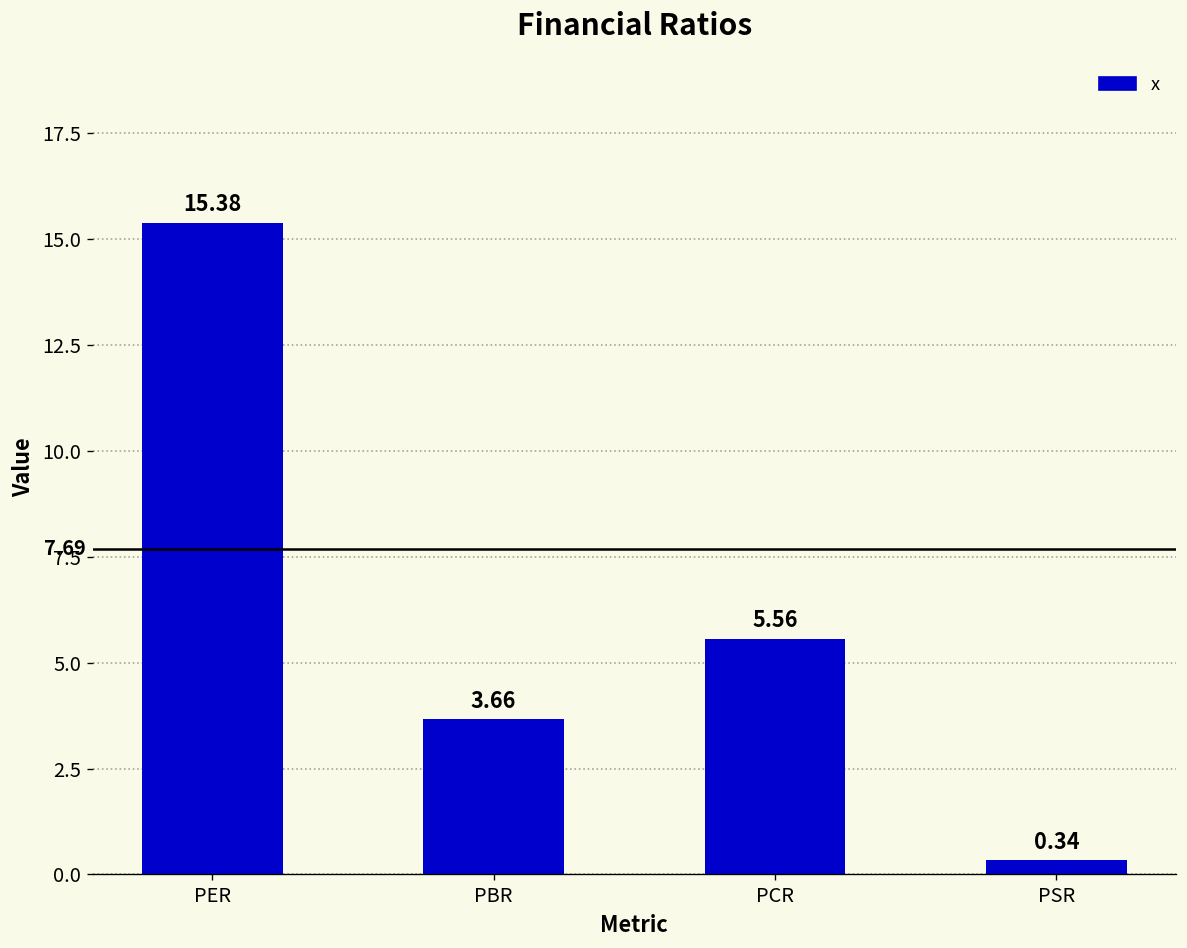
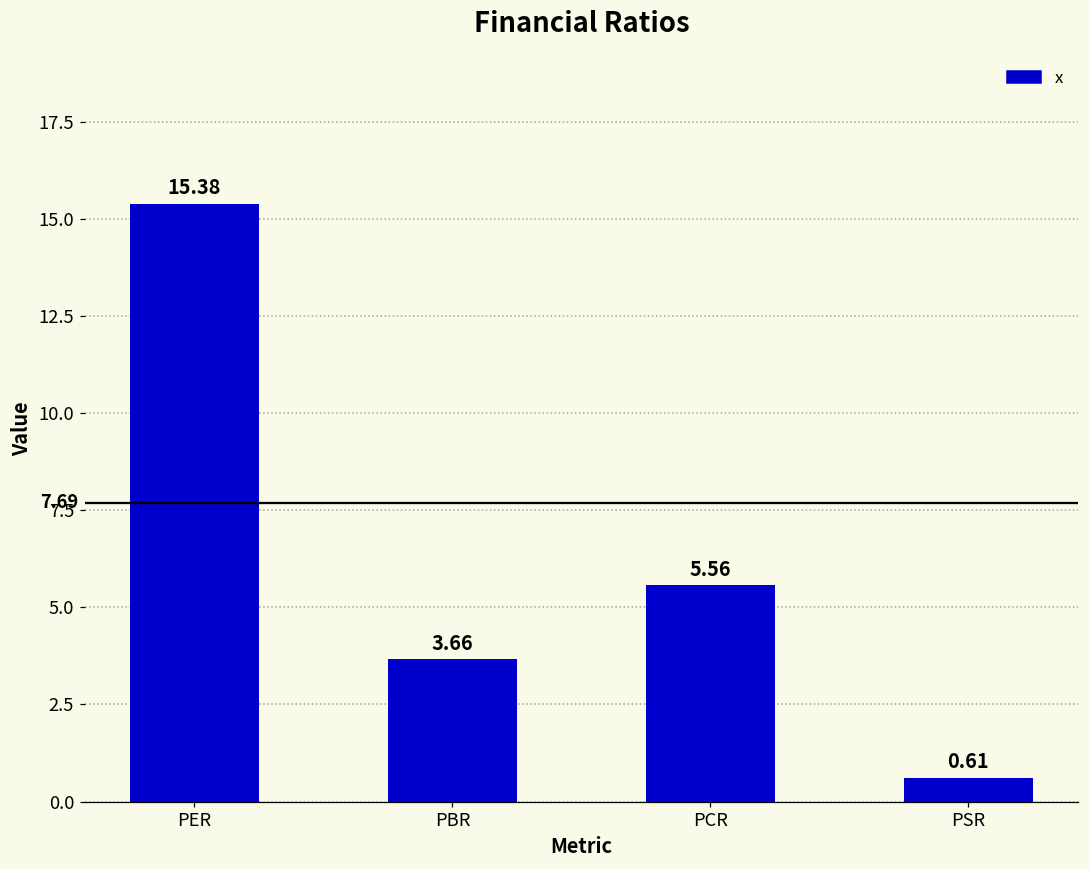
PSR: 0.34 -> 0.61
